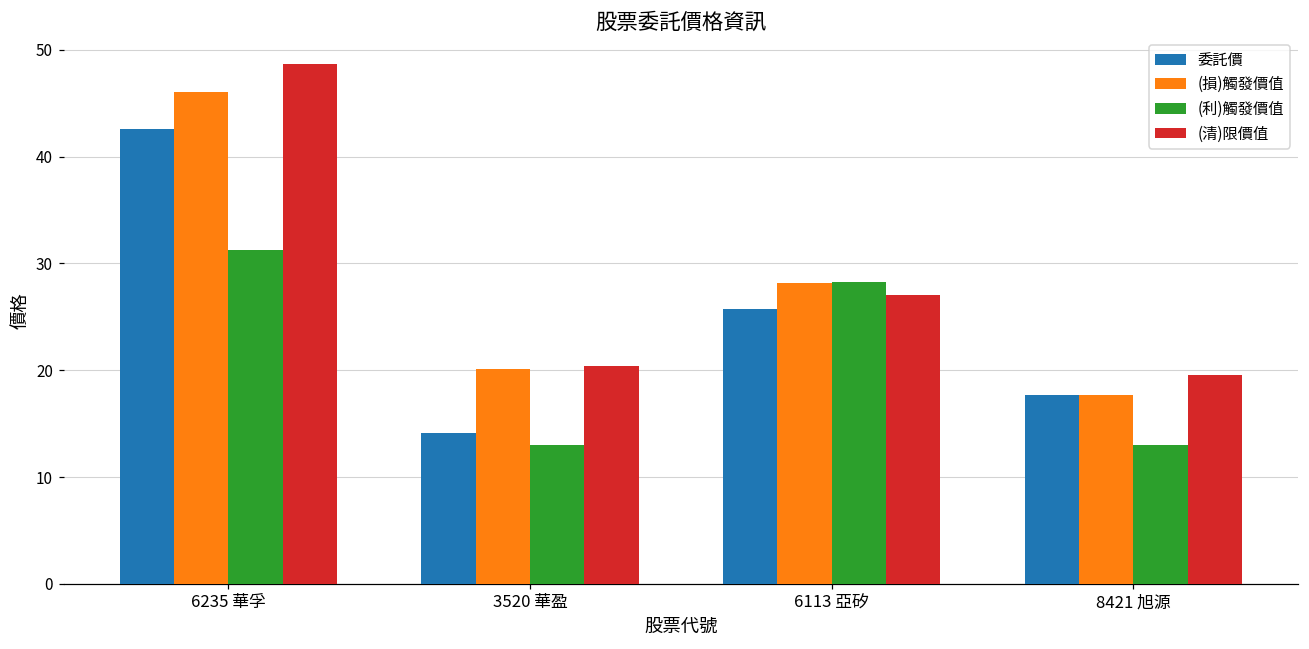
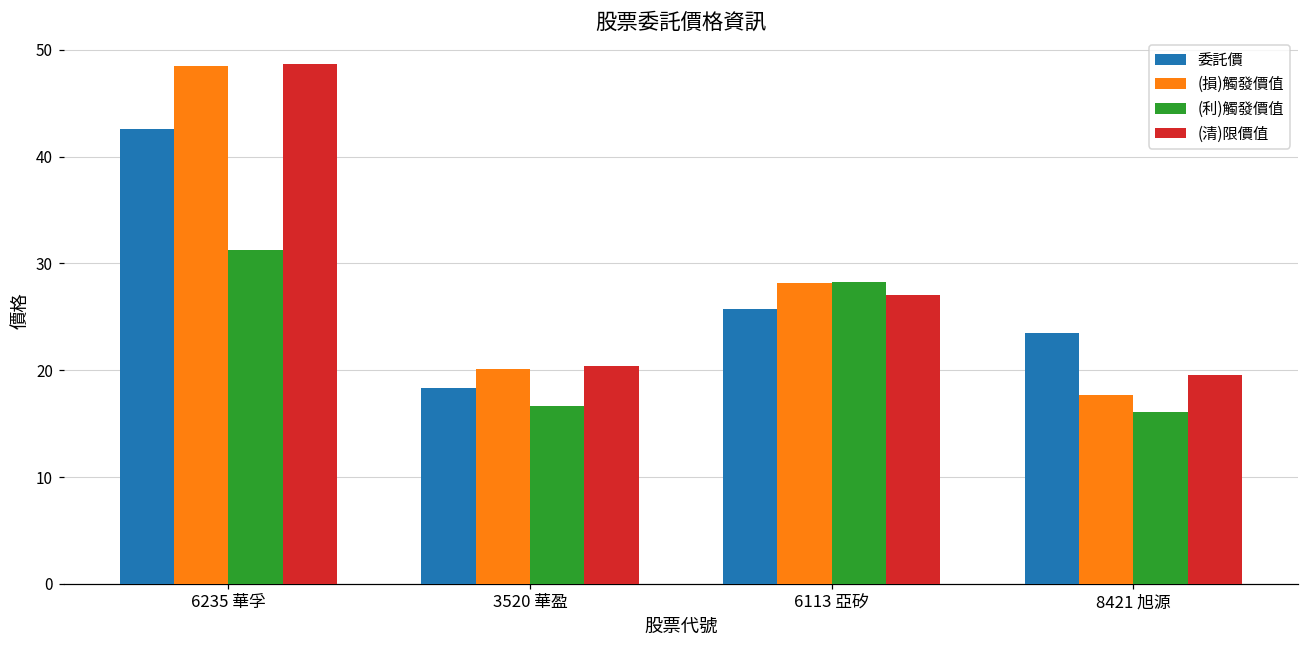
(損)觸發價值, 6235 華孚: 46 -> 48
委託價, 3520 華盈: 14 -> 18
(利)觸發價值, 3520 華盈: 13 -> 17
委託價, 8421 旭源: 18 -> 24
(利)觸發價值, 8421 旭源: 13 -> 16
